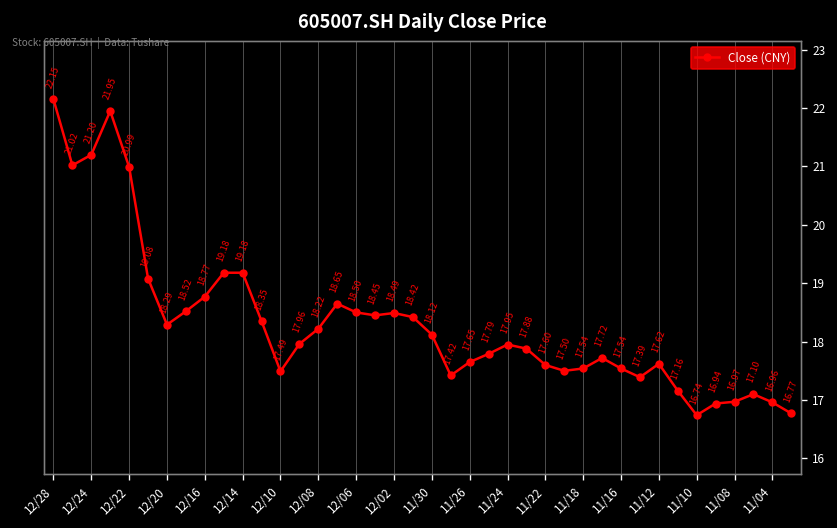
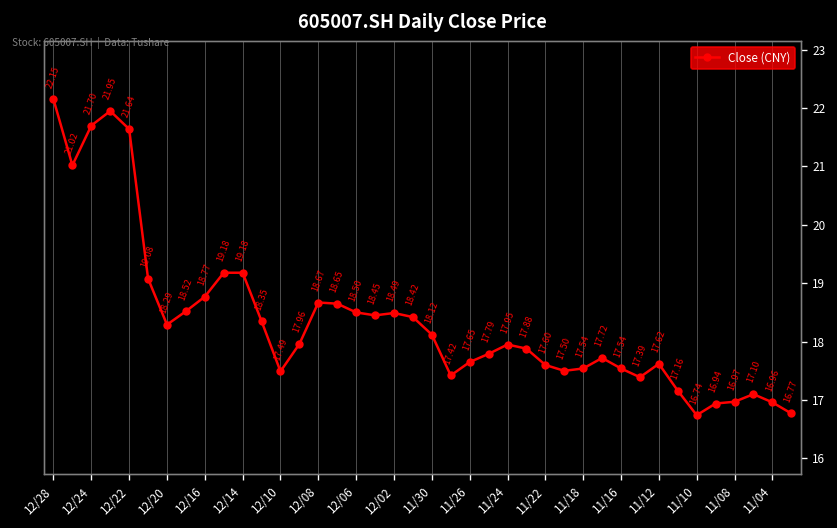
12/24: 21.20 -> 21.70
12/22: 20.99 -> 21.64
12/08: 18.22 -> 18.67
